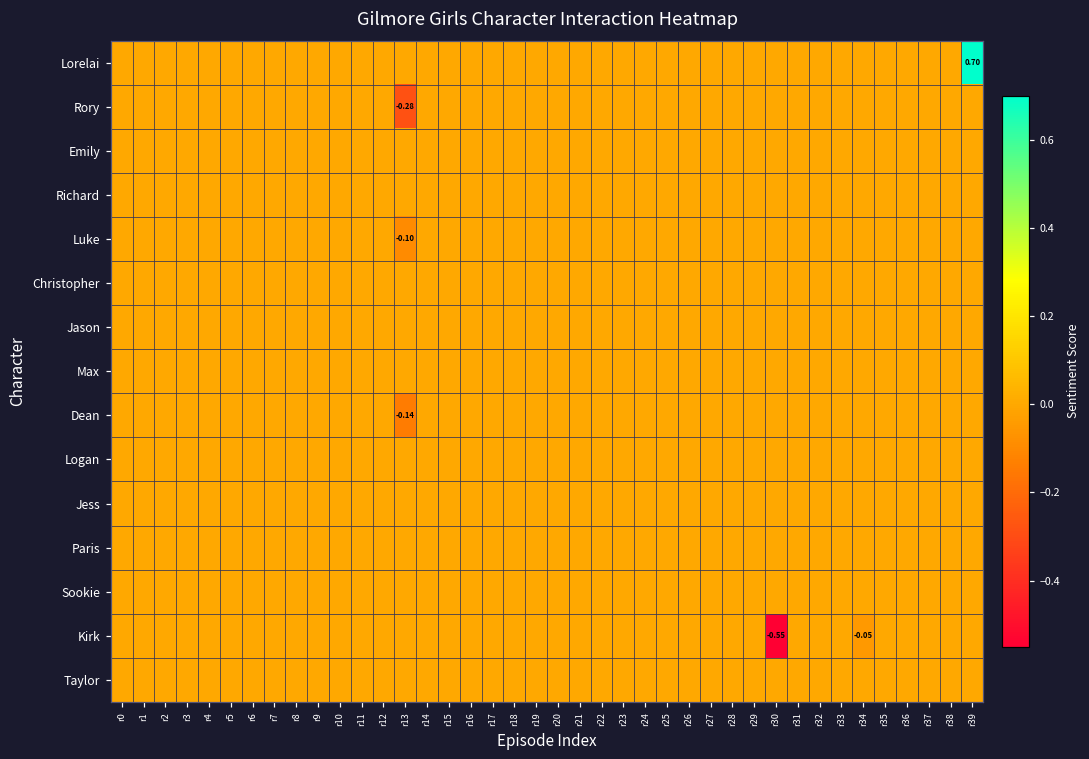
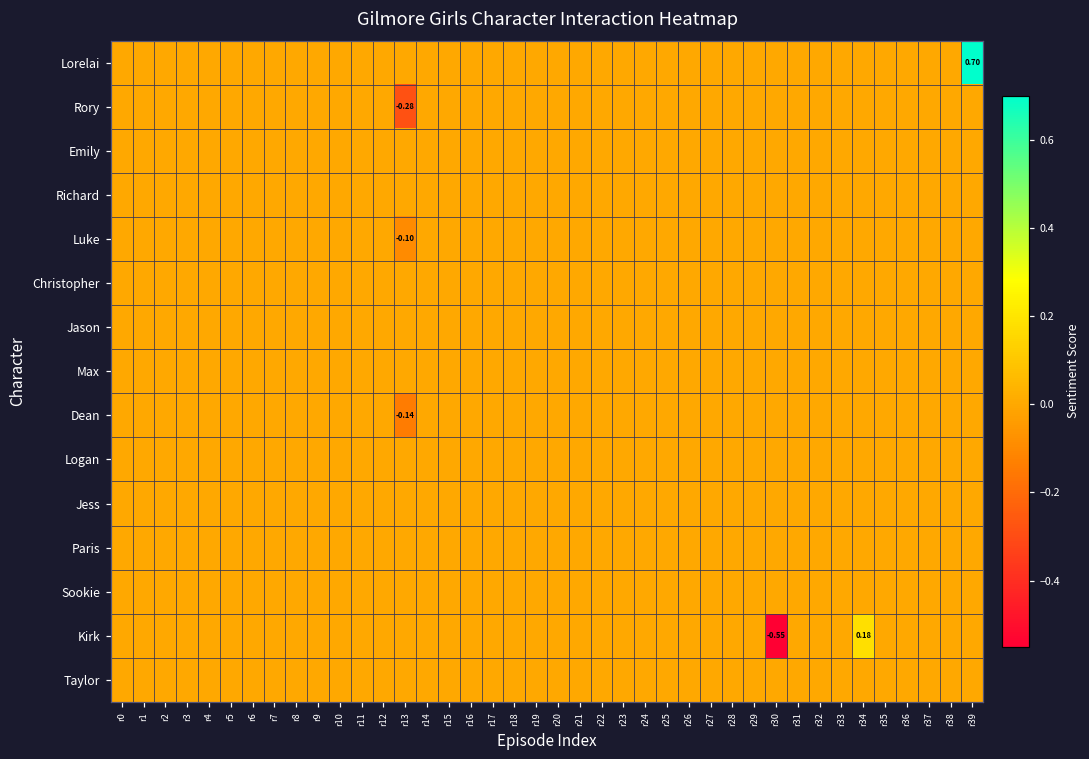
Kirk, r34: -0.05 -> 0.18
